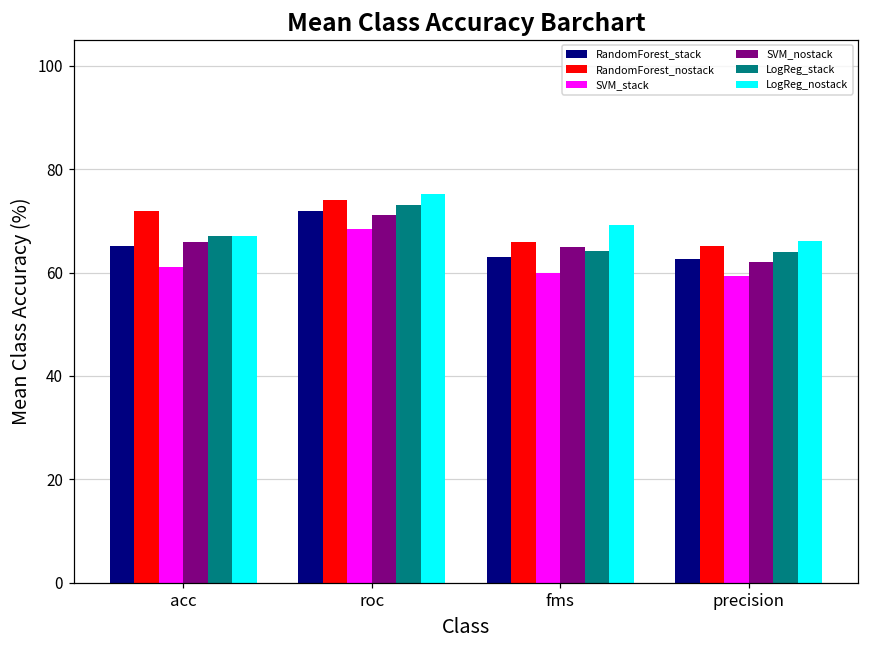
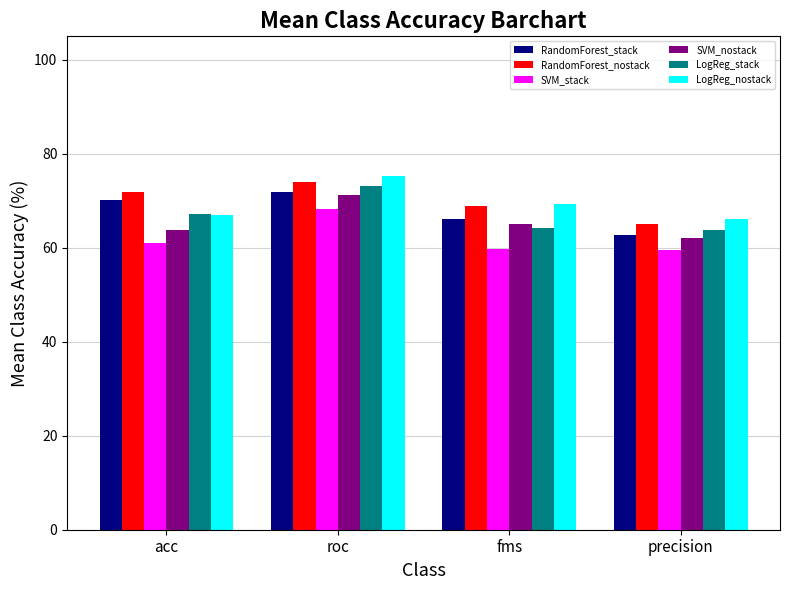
RandomForest_stack, acc: 65 -> 70
SVM_nostack, acc: 66 -> 64
RandomForest_stack, fms: 63 -> 66
RandomForest_nostack, fms: 66 -> 69
